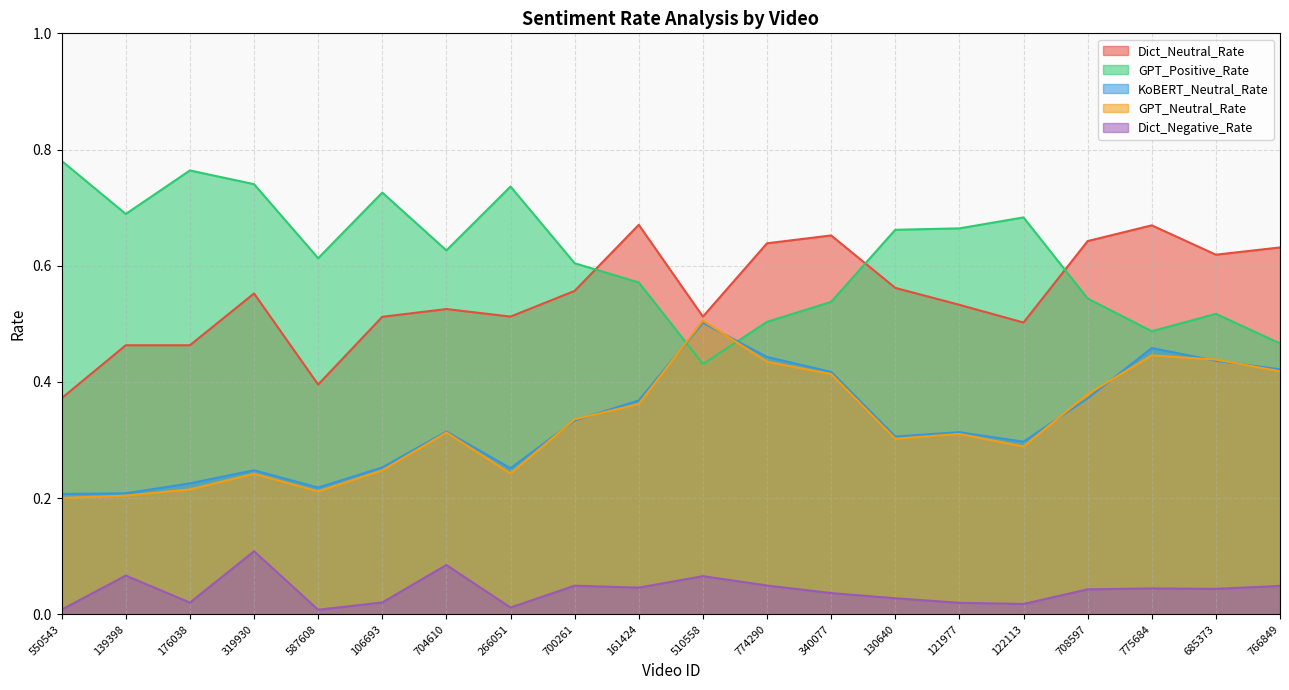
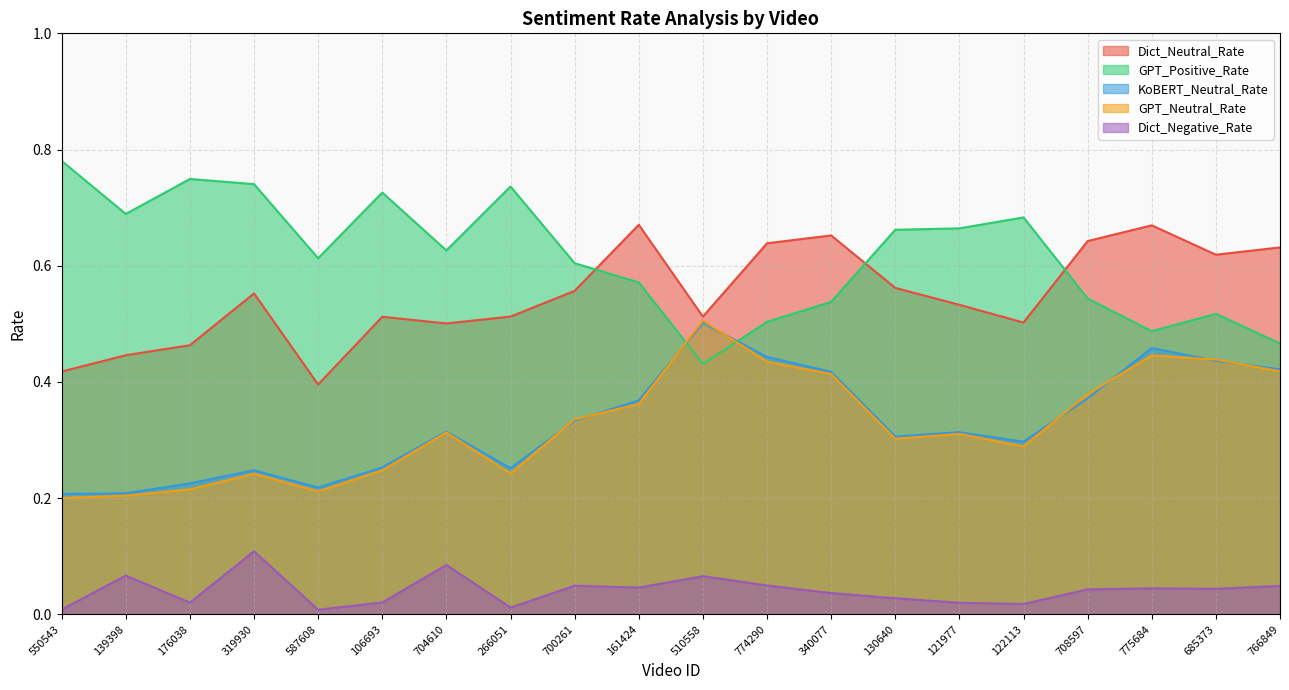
Dict_Neutral_Rate, 550543: 0.37 -> 0.42
Dict_Neutral_Rate, 139398: 0.46 -> 0.45
GPT_Positive_Rate, 176038: 0.76 -> 0.75
Dict_Neutral_Rate, 704610: 0.53 -> 0.50
